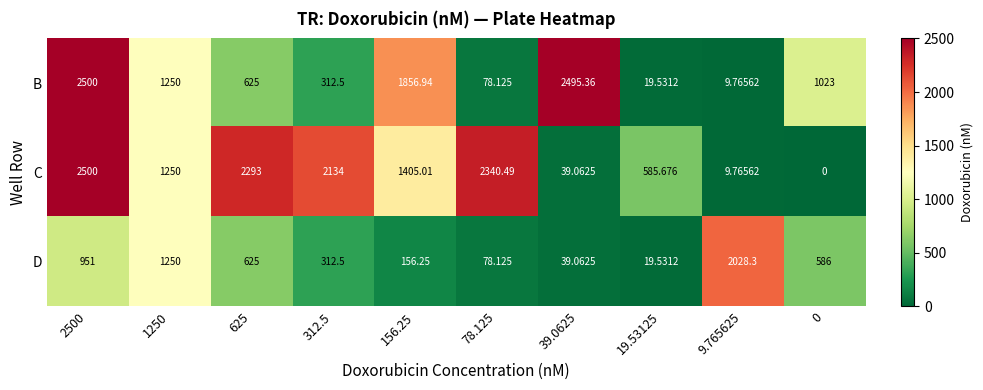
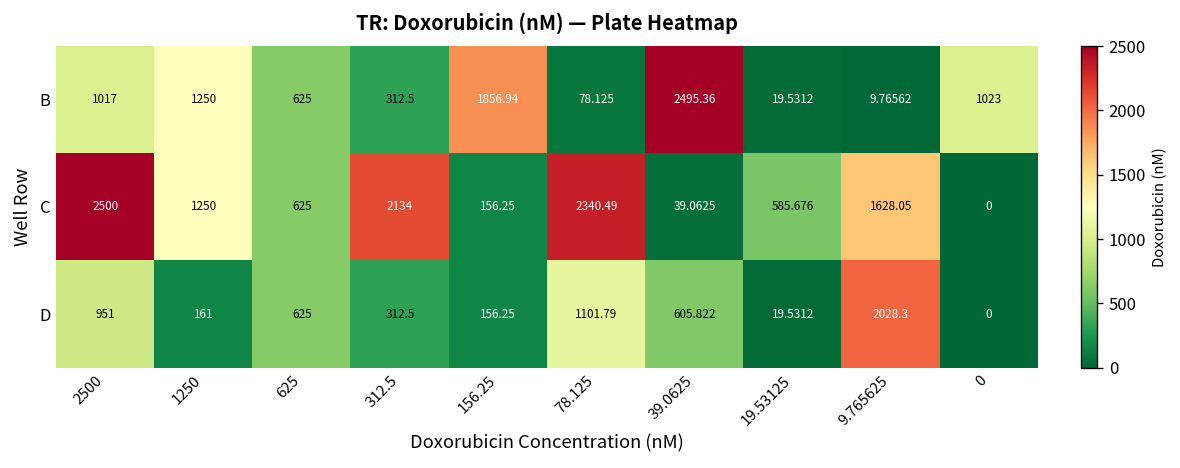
B, 2500: 2500 -> 1017
C, 625: 2293 -> 625
C, 156.25: 1405.01 -> 156.25
C, 9.765625: 9.76562 -> 1628.05
D, 1250: 1250 -> 161
D, 78.125: 78.125 -> 1101.79
D, 39.0625: 39.0625 -> 605.822
D, 0: 586 -> 0
